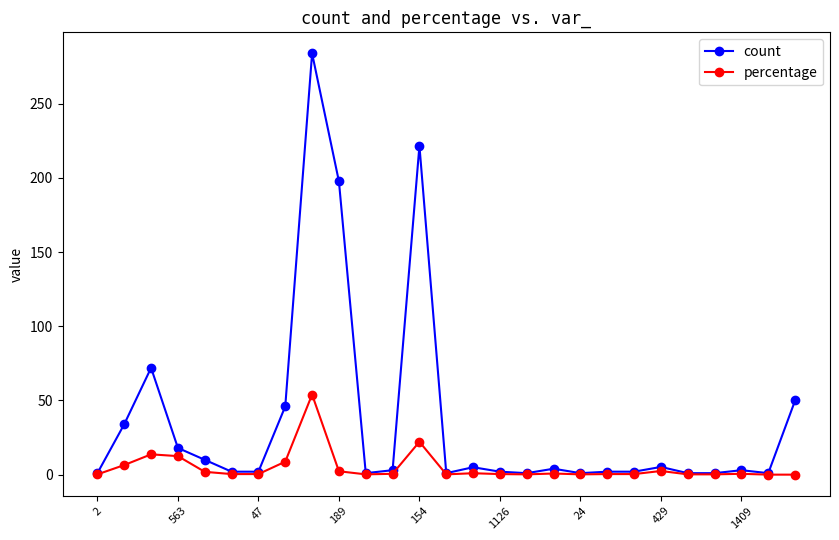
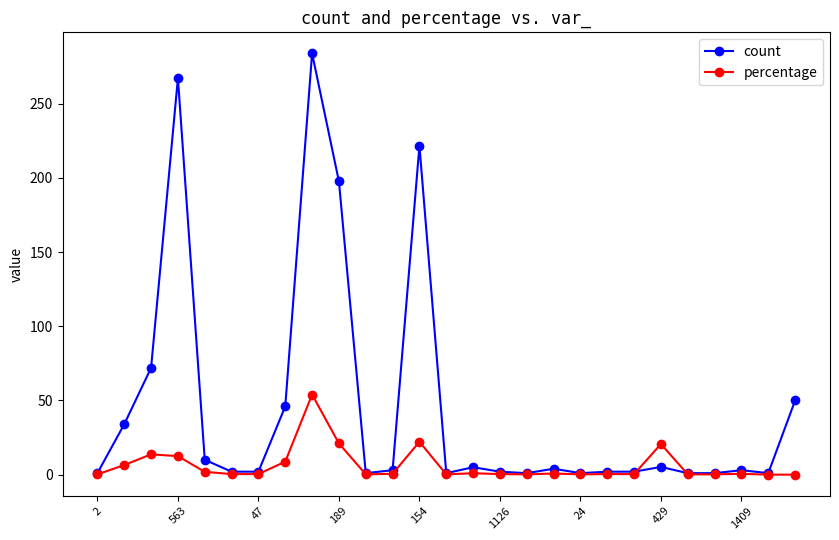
count, 563: 18 -> 267
percentage, 189: 2 -> 21
percentage, 429: 2 -> 21
